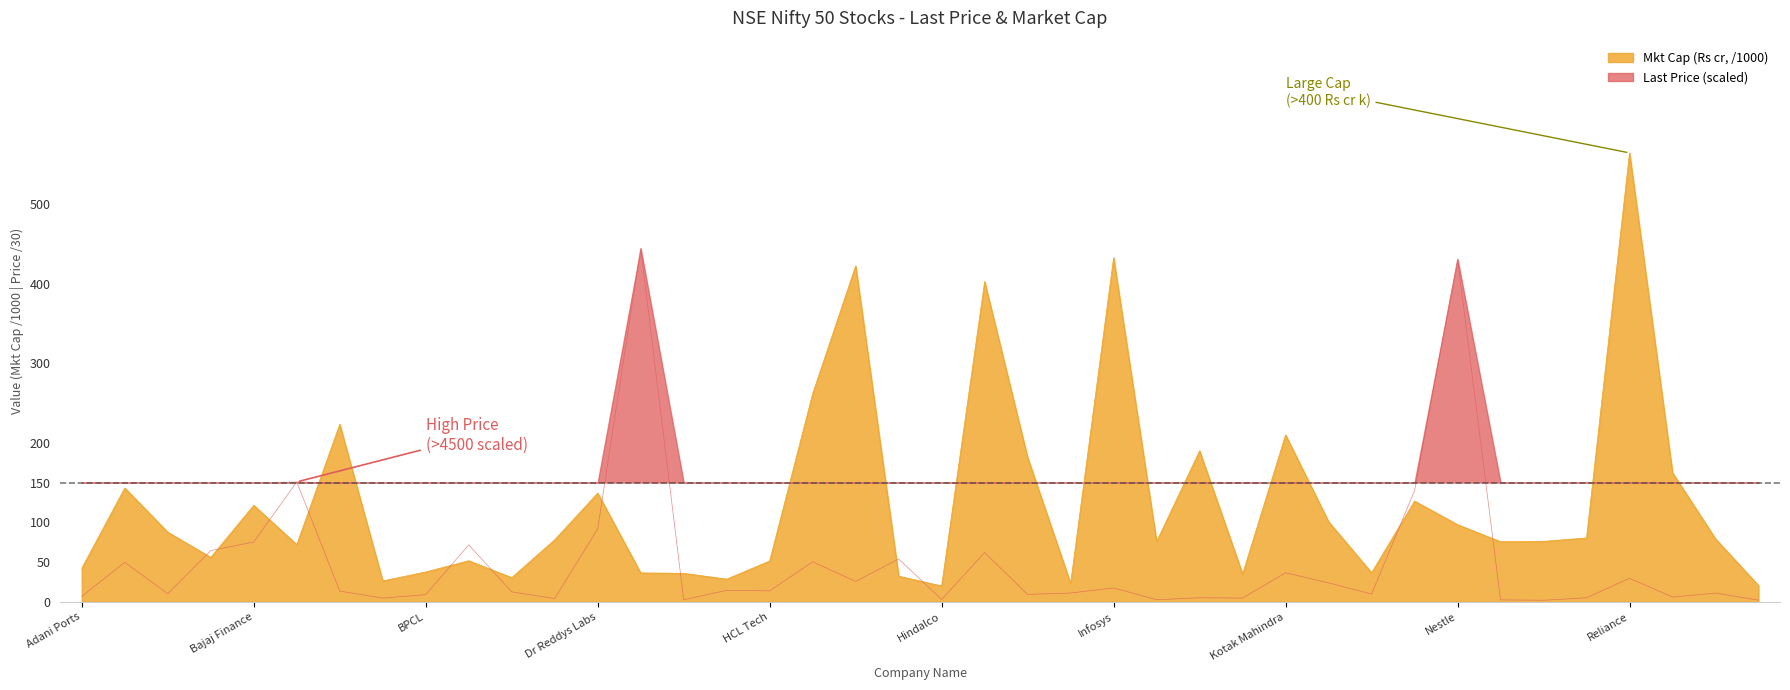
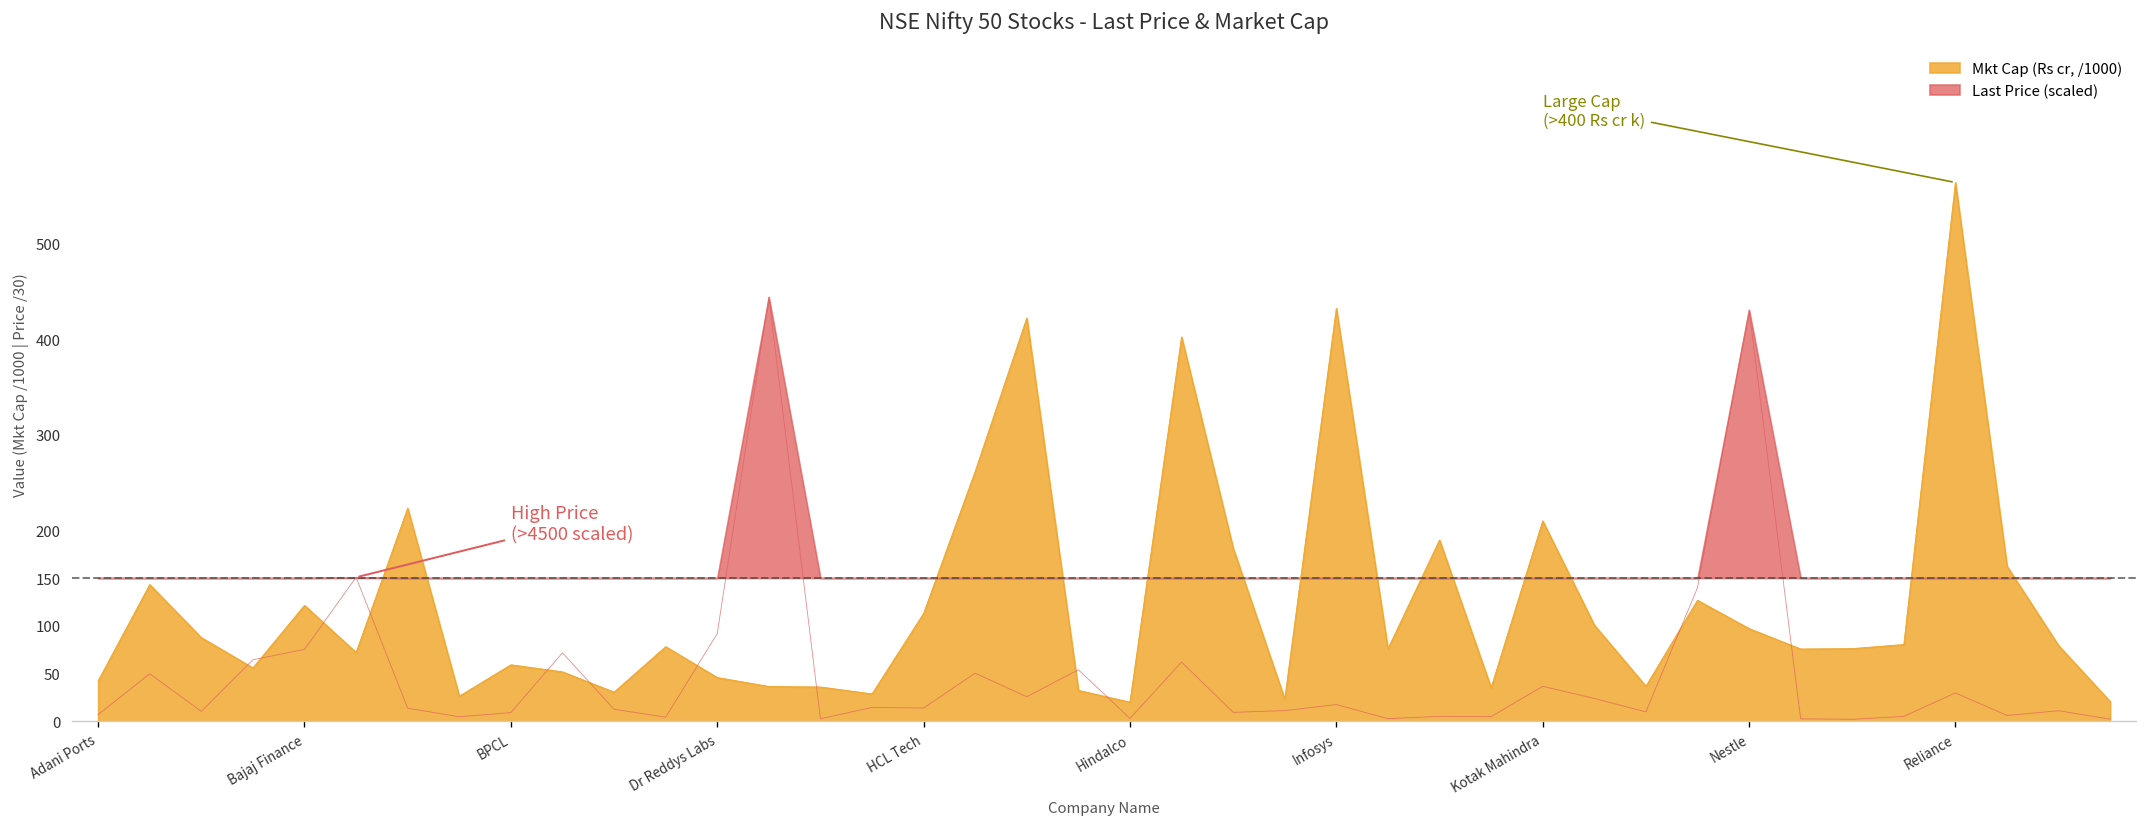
Mkt Cap (Rs cr, /1000), BPCL: 40 -> 60
Mkt Cap (Rs cr, /1000), Dr Reddys Labs: 140 -> 50
Mkt Cap (Rs cr, /1000), HCL Tech: 50 -> 110
